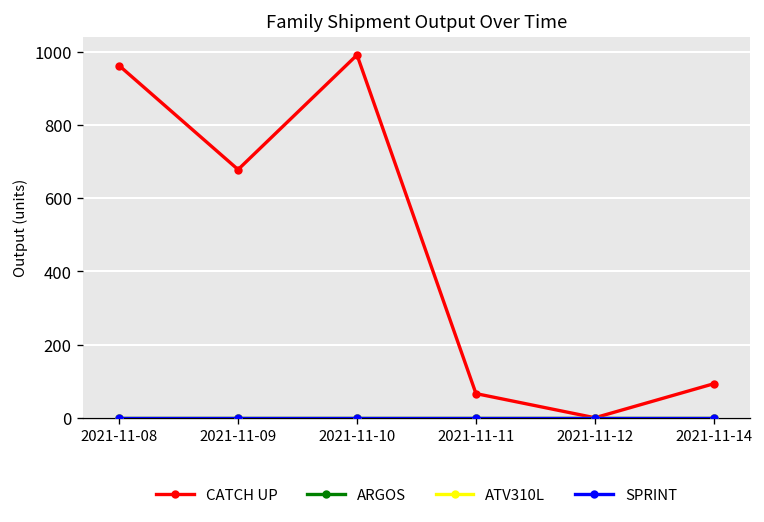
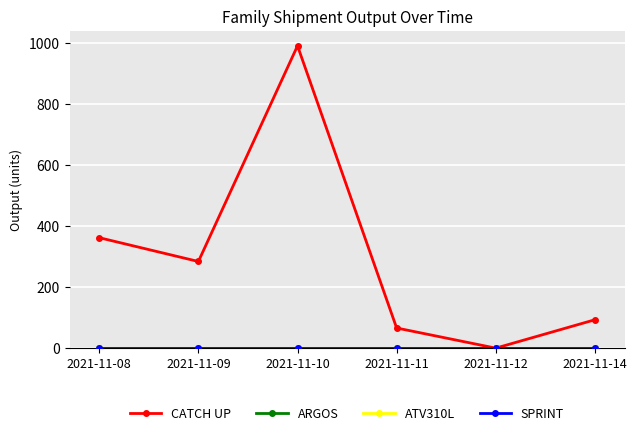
CATCH UP, 2021-11-08: 960 -> 360
CATCH UP, 2021-11-09: 680 -> 280
